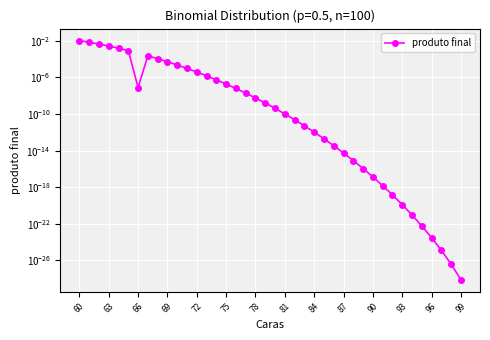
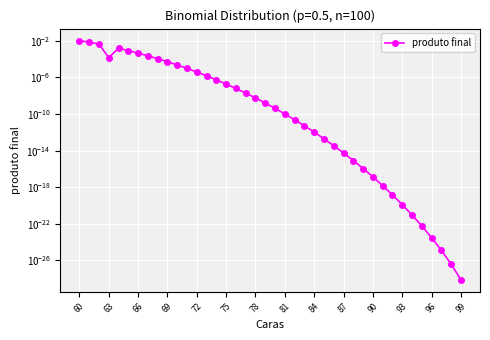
63: 0.003 -> 0.0001
66: 0.0000001 -> 0.000
